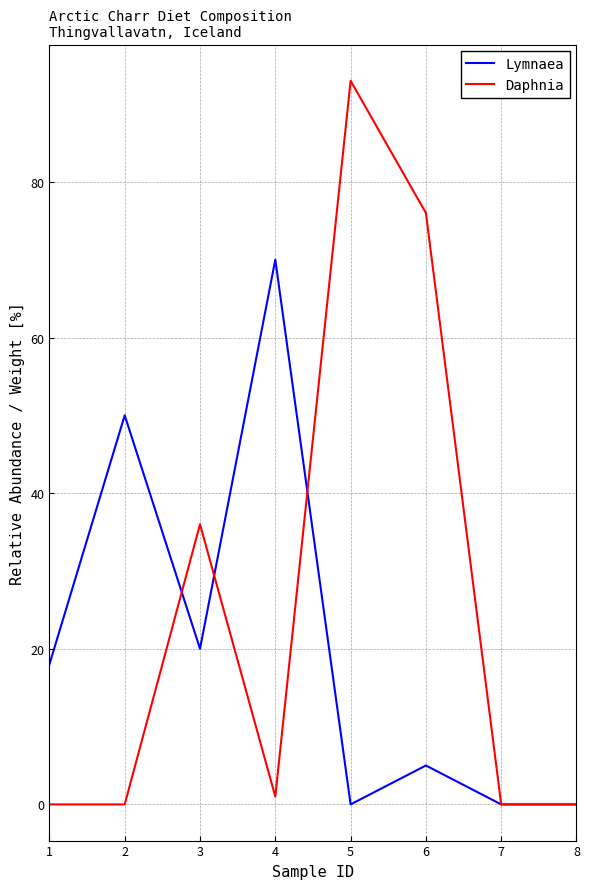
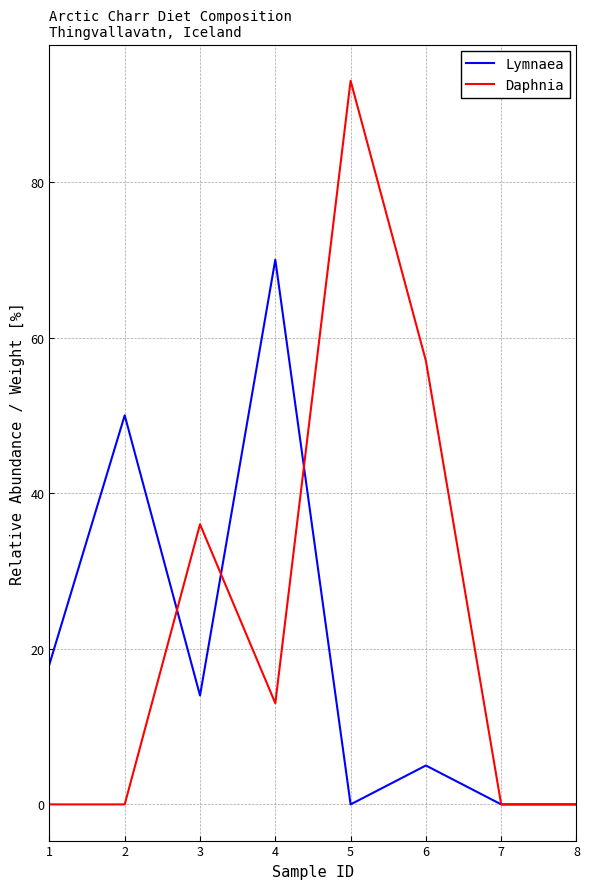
Lymnaea, 3: 20 -> 14
Daphnia, 4: 1 -> 13
Daphnia, 6: 76 -> 57
